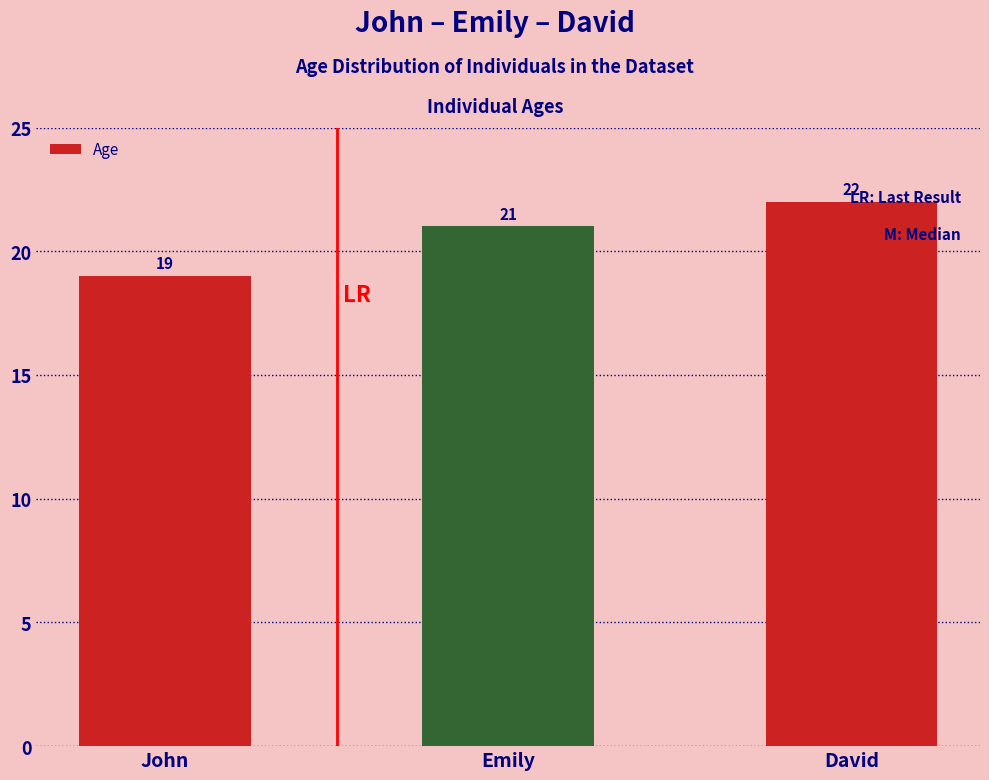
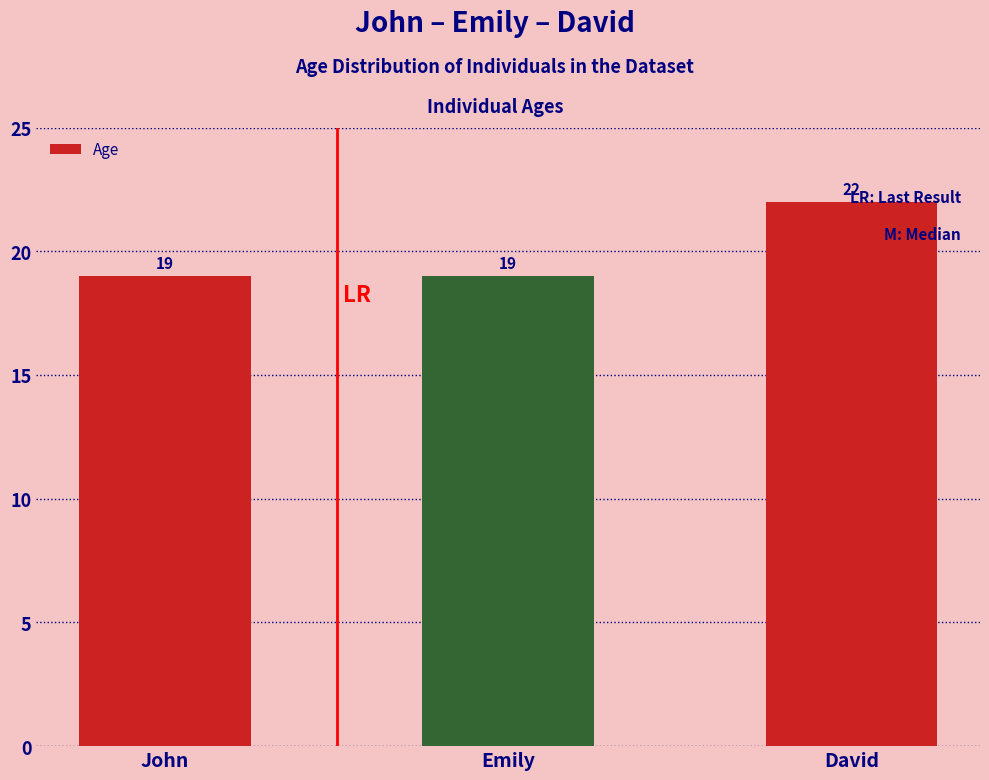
Emily: 21 -> 19
